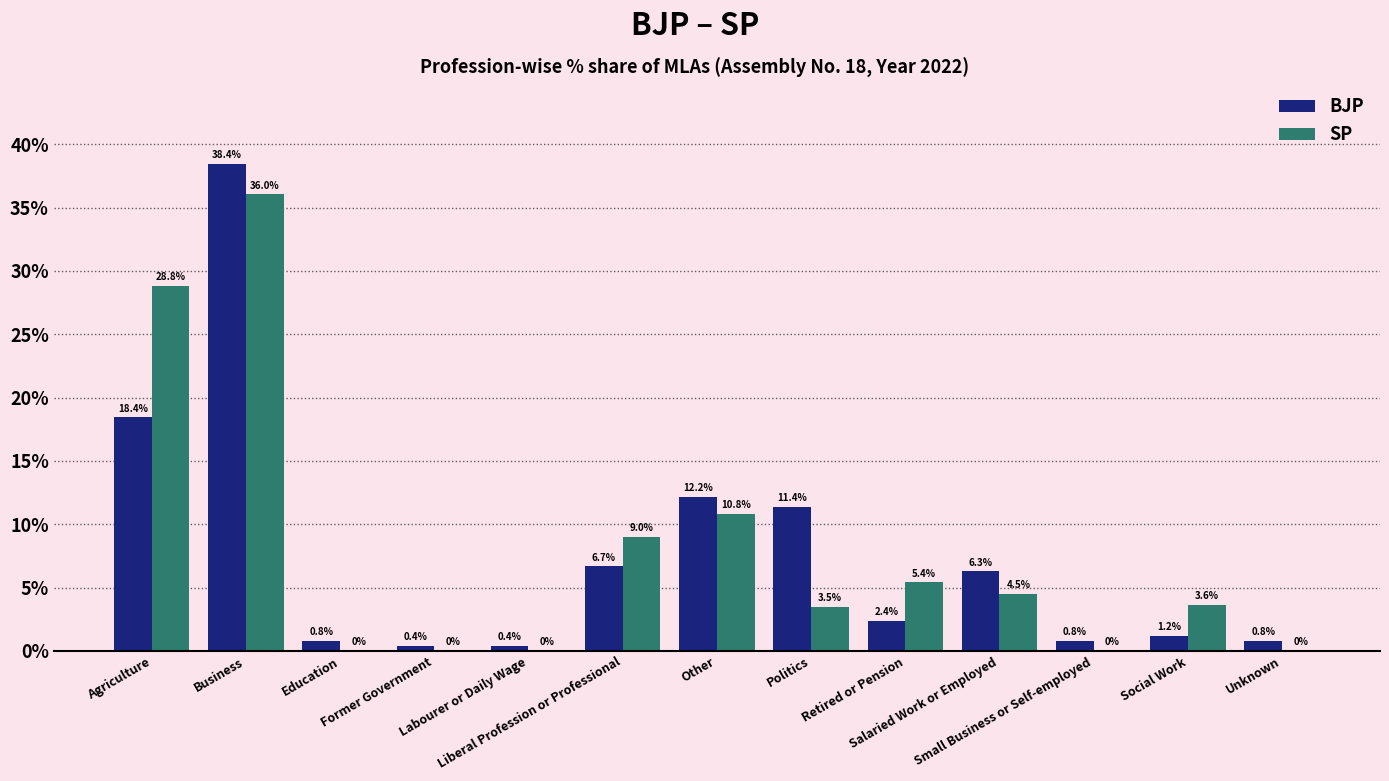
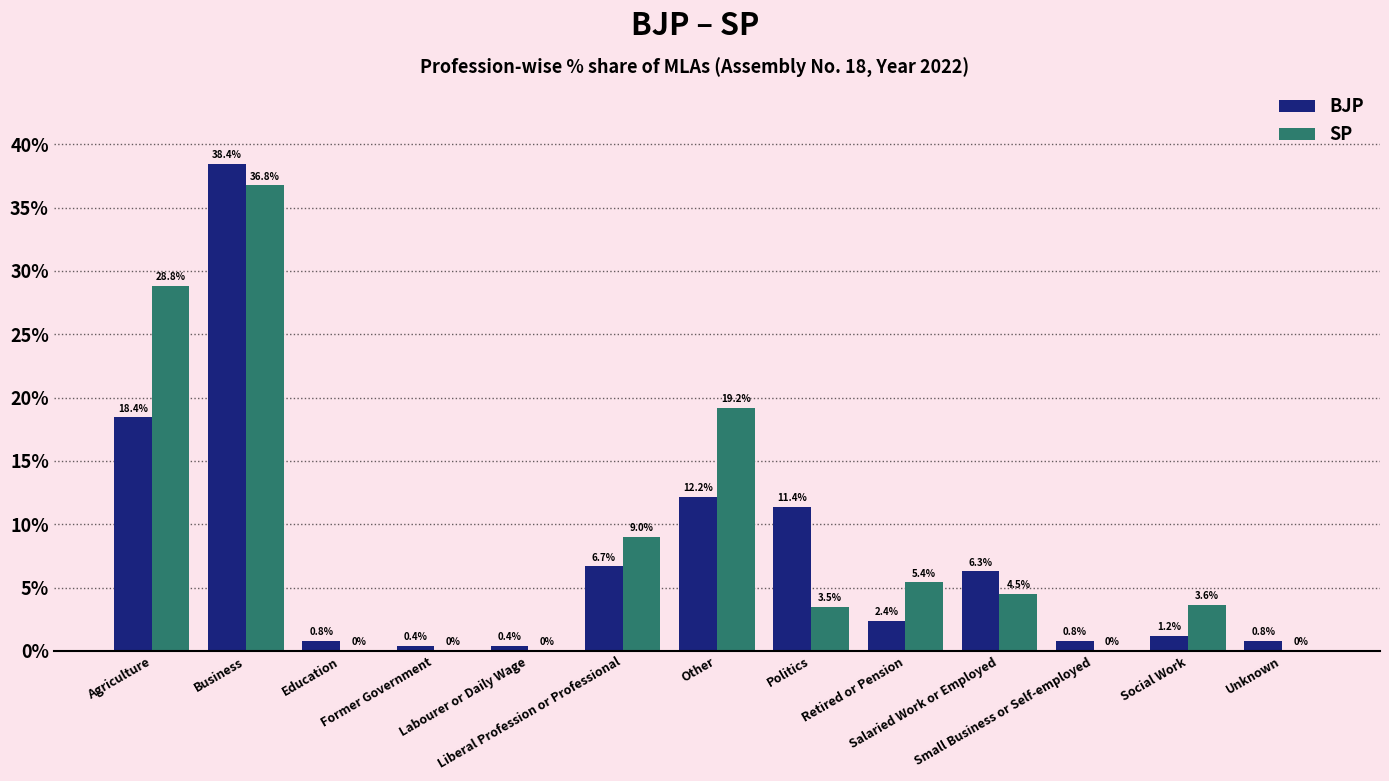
SP, Business: 36.0% -> 36.8%
SP, Other: 10.8% -> 19.2%
